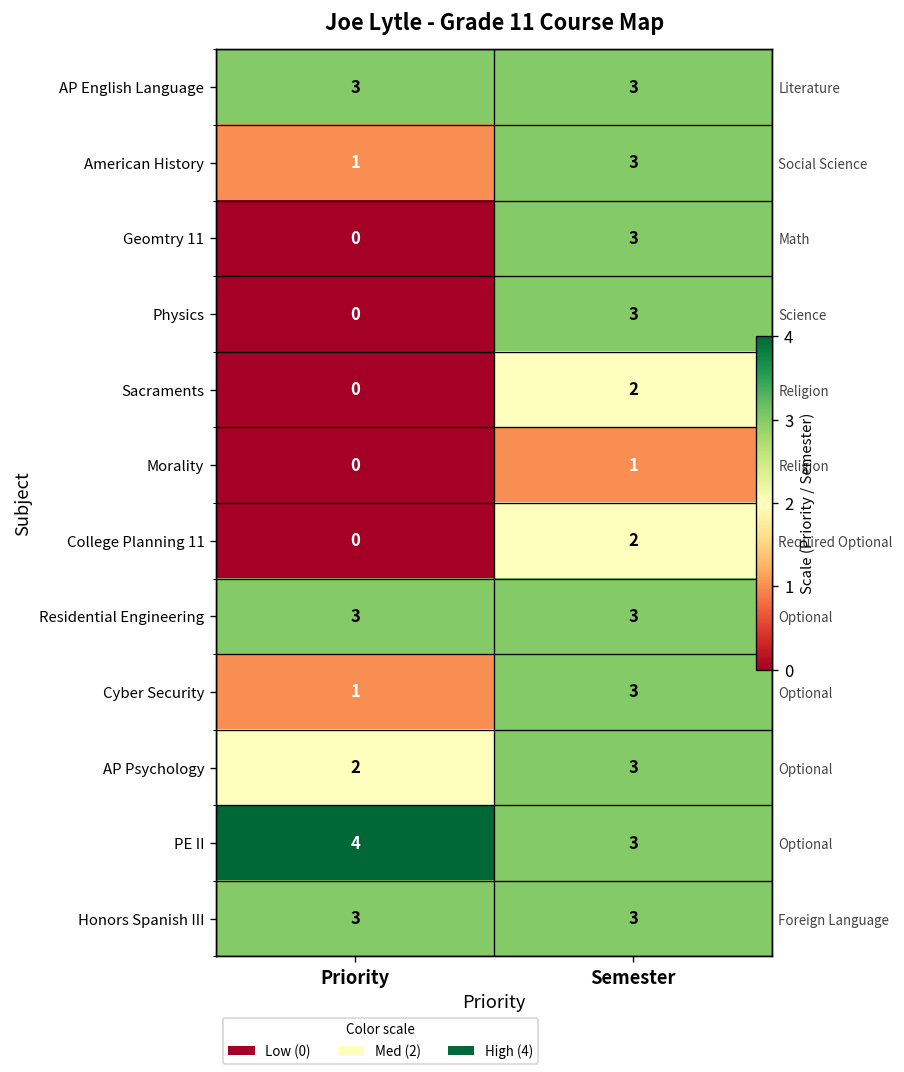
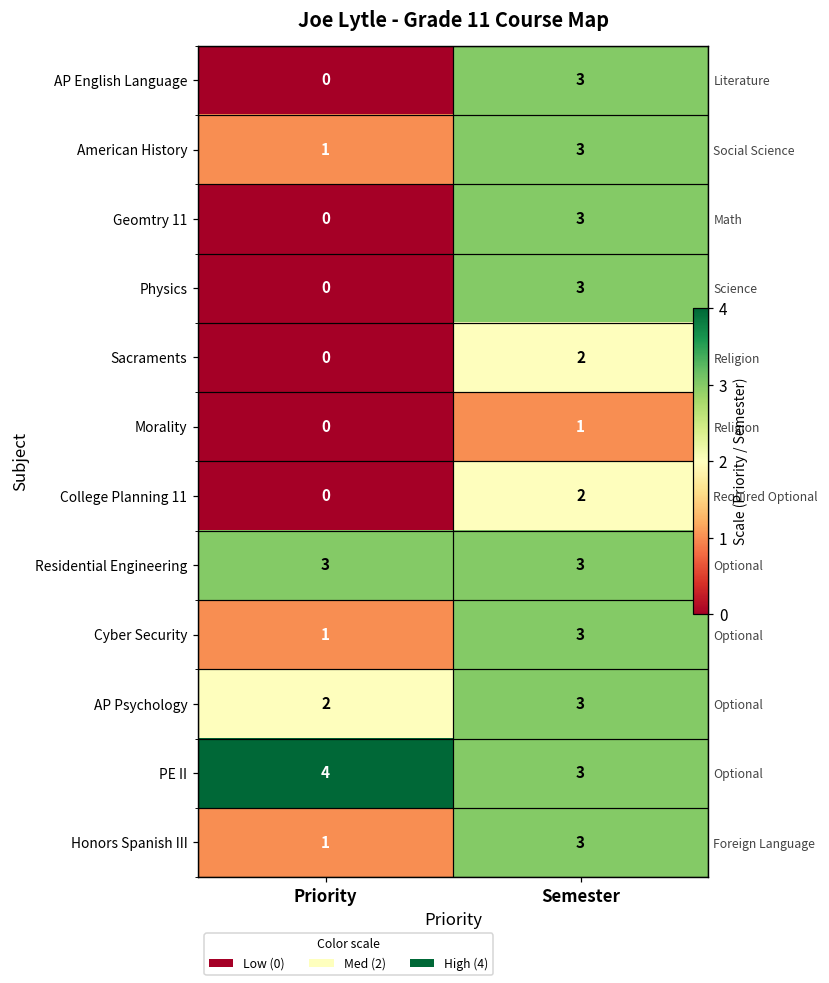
AP English Language, Priority: 3 -> 0
Honors Spanish III, Priority: 3 -> 1
